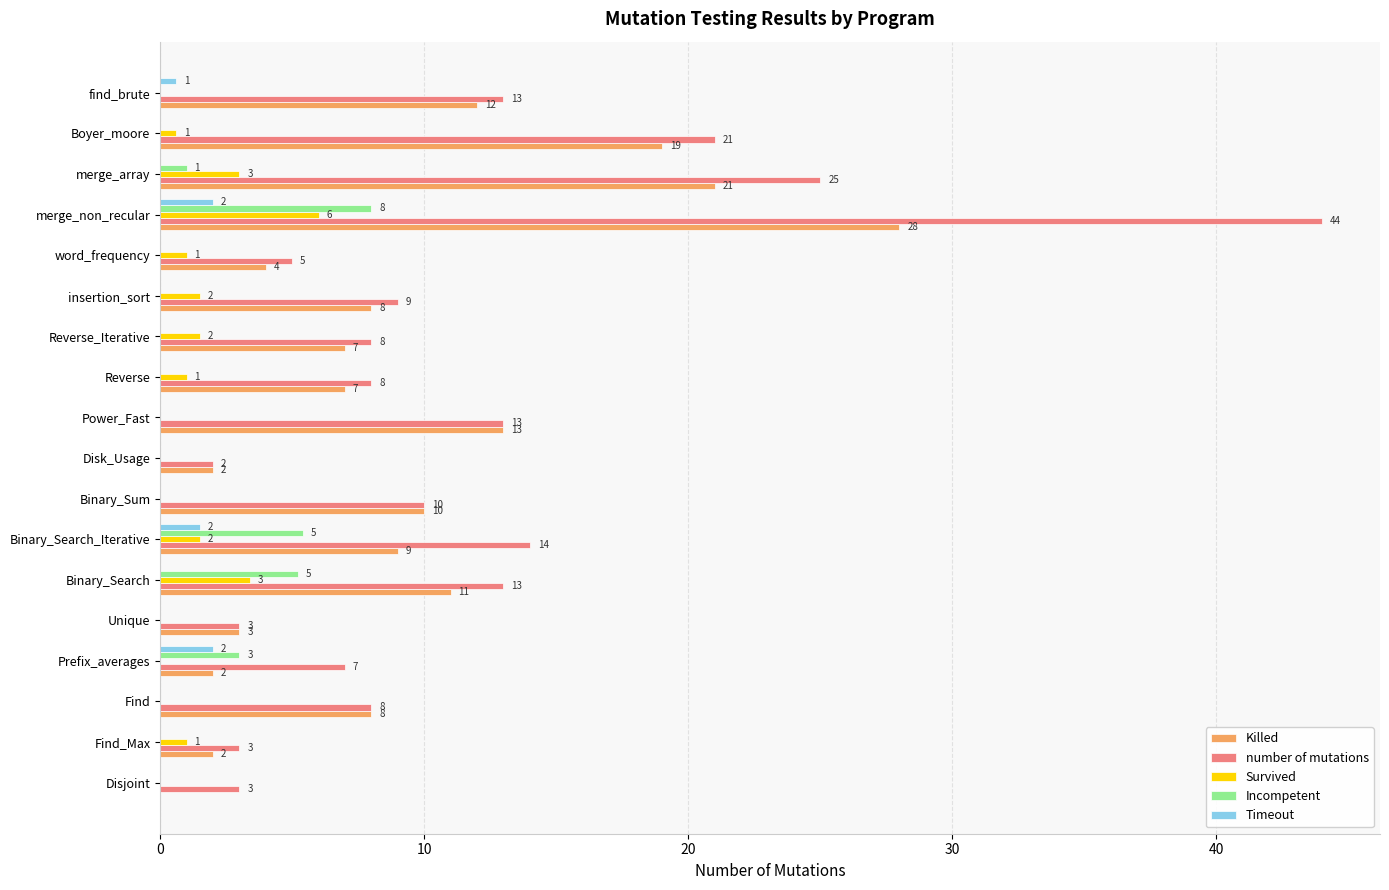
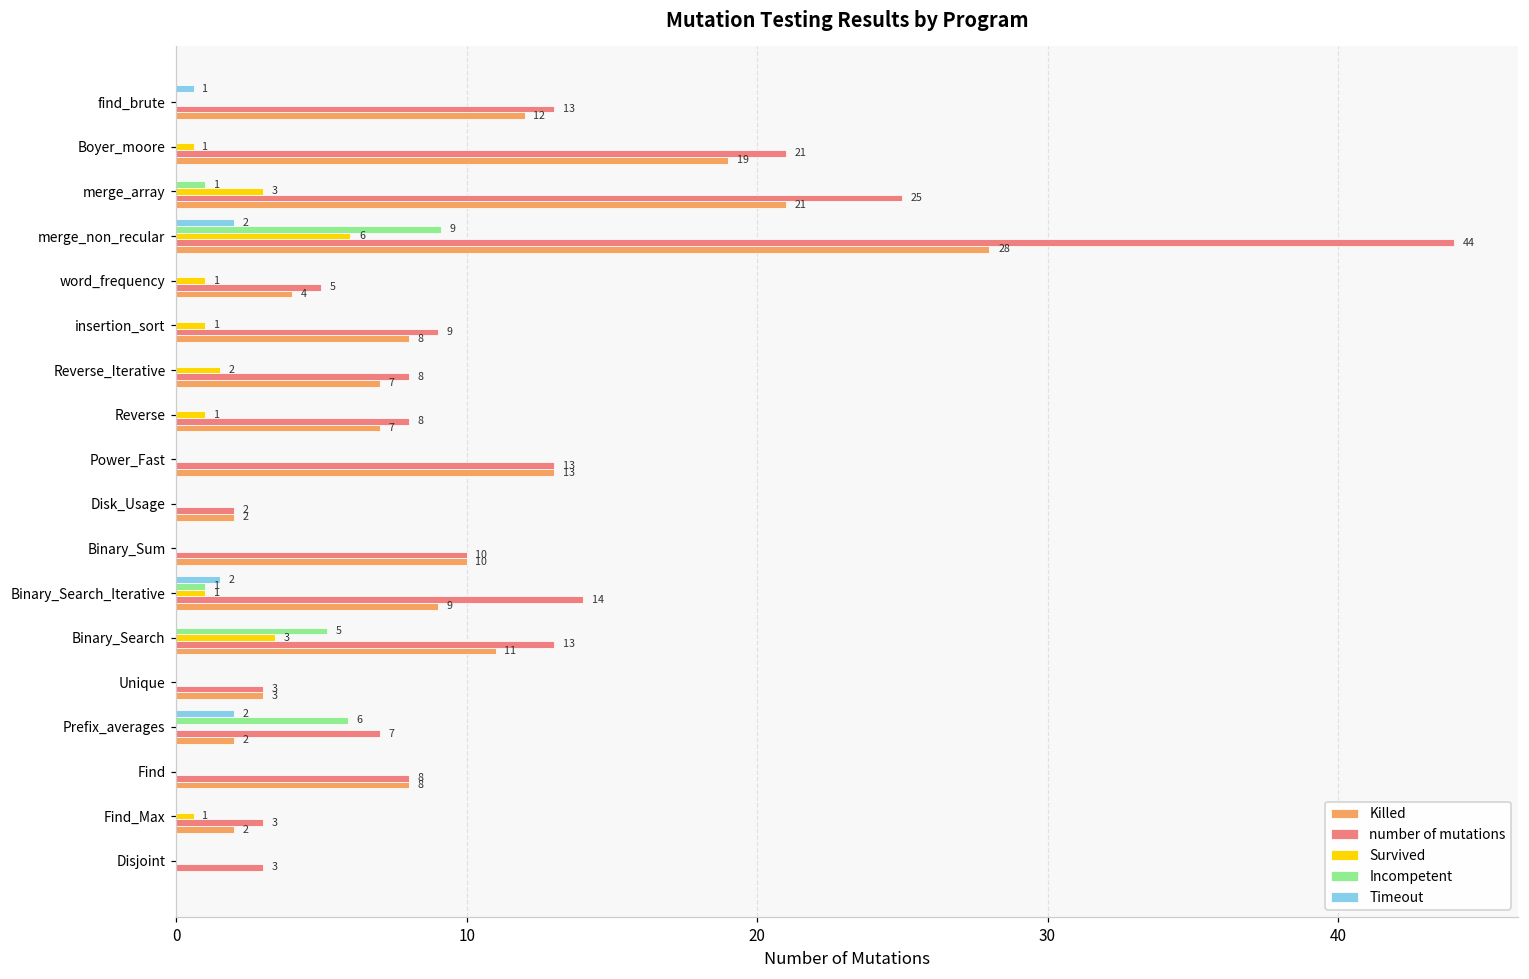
Incompetent, merge_non_recular: 8 -> 9
Survived, insertion_sort: 2 -> 1
Incompetent, Binary_Search_Iterative: 5 -> 1
Survived, Binary_Search_Iterative: 2 -> 1
Incompetent, Prefix_averages: 3 -> 6
Survived, Find_Max: 1.0 -> 0.6
